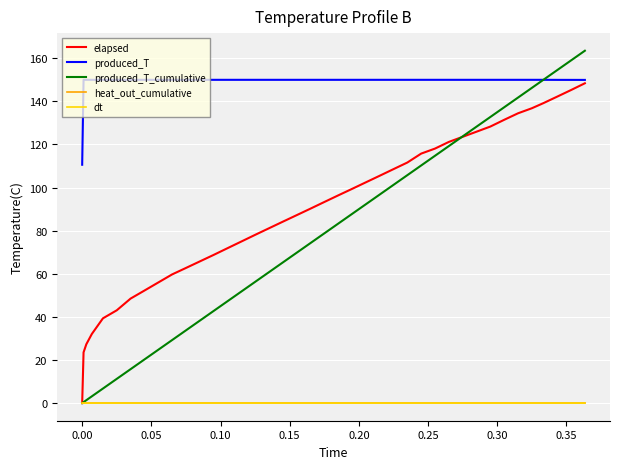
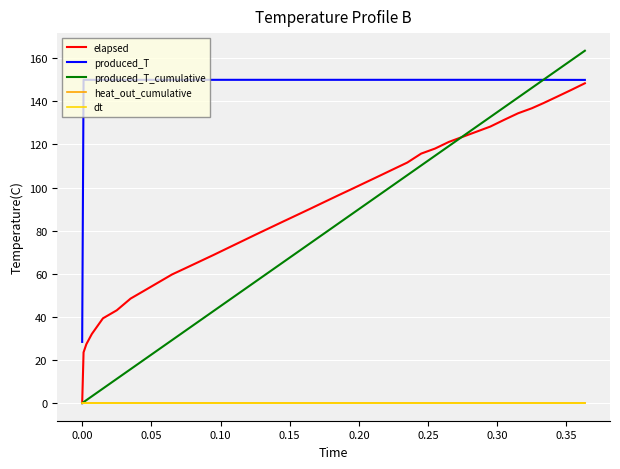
produced_T, 0.00: 111 -> 28
